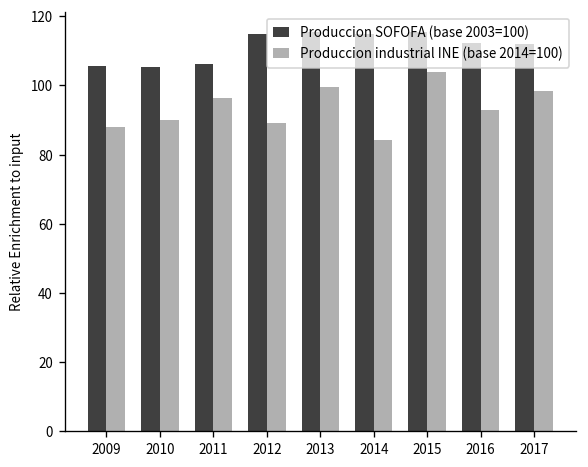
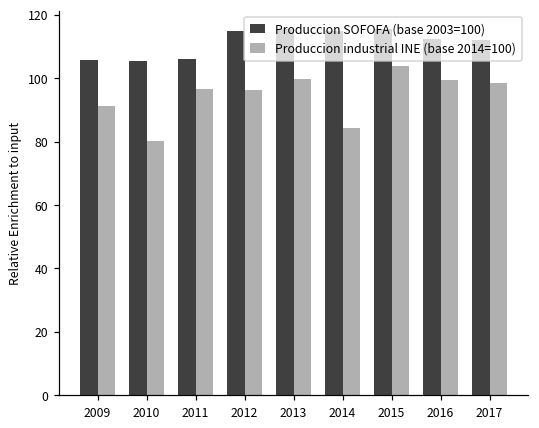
Produccion industrial INE (base 2014=100), 2009: 88 -> 91
Produccion industrial INE (base 2014=100), 2010: 90 -> 80
Produccion industrial INE (base 2014=100), 2012: 89 -> 96
Produccion industrial INE (base 2014=100), 2016: 93 -> 100
